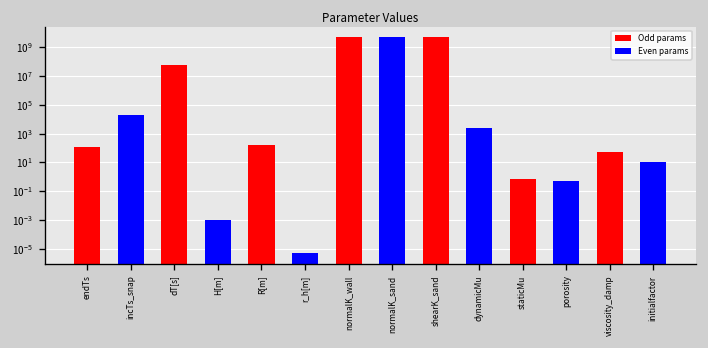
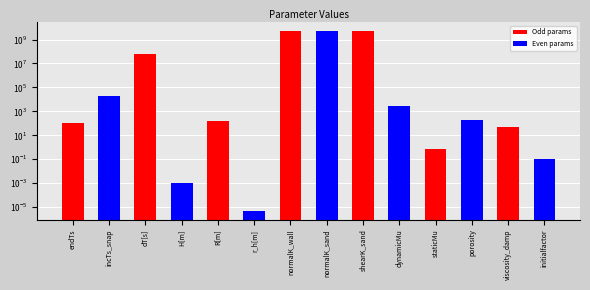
porosity: 0.5 -> 200
initialfactor: 10 -> 0.1
